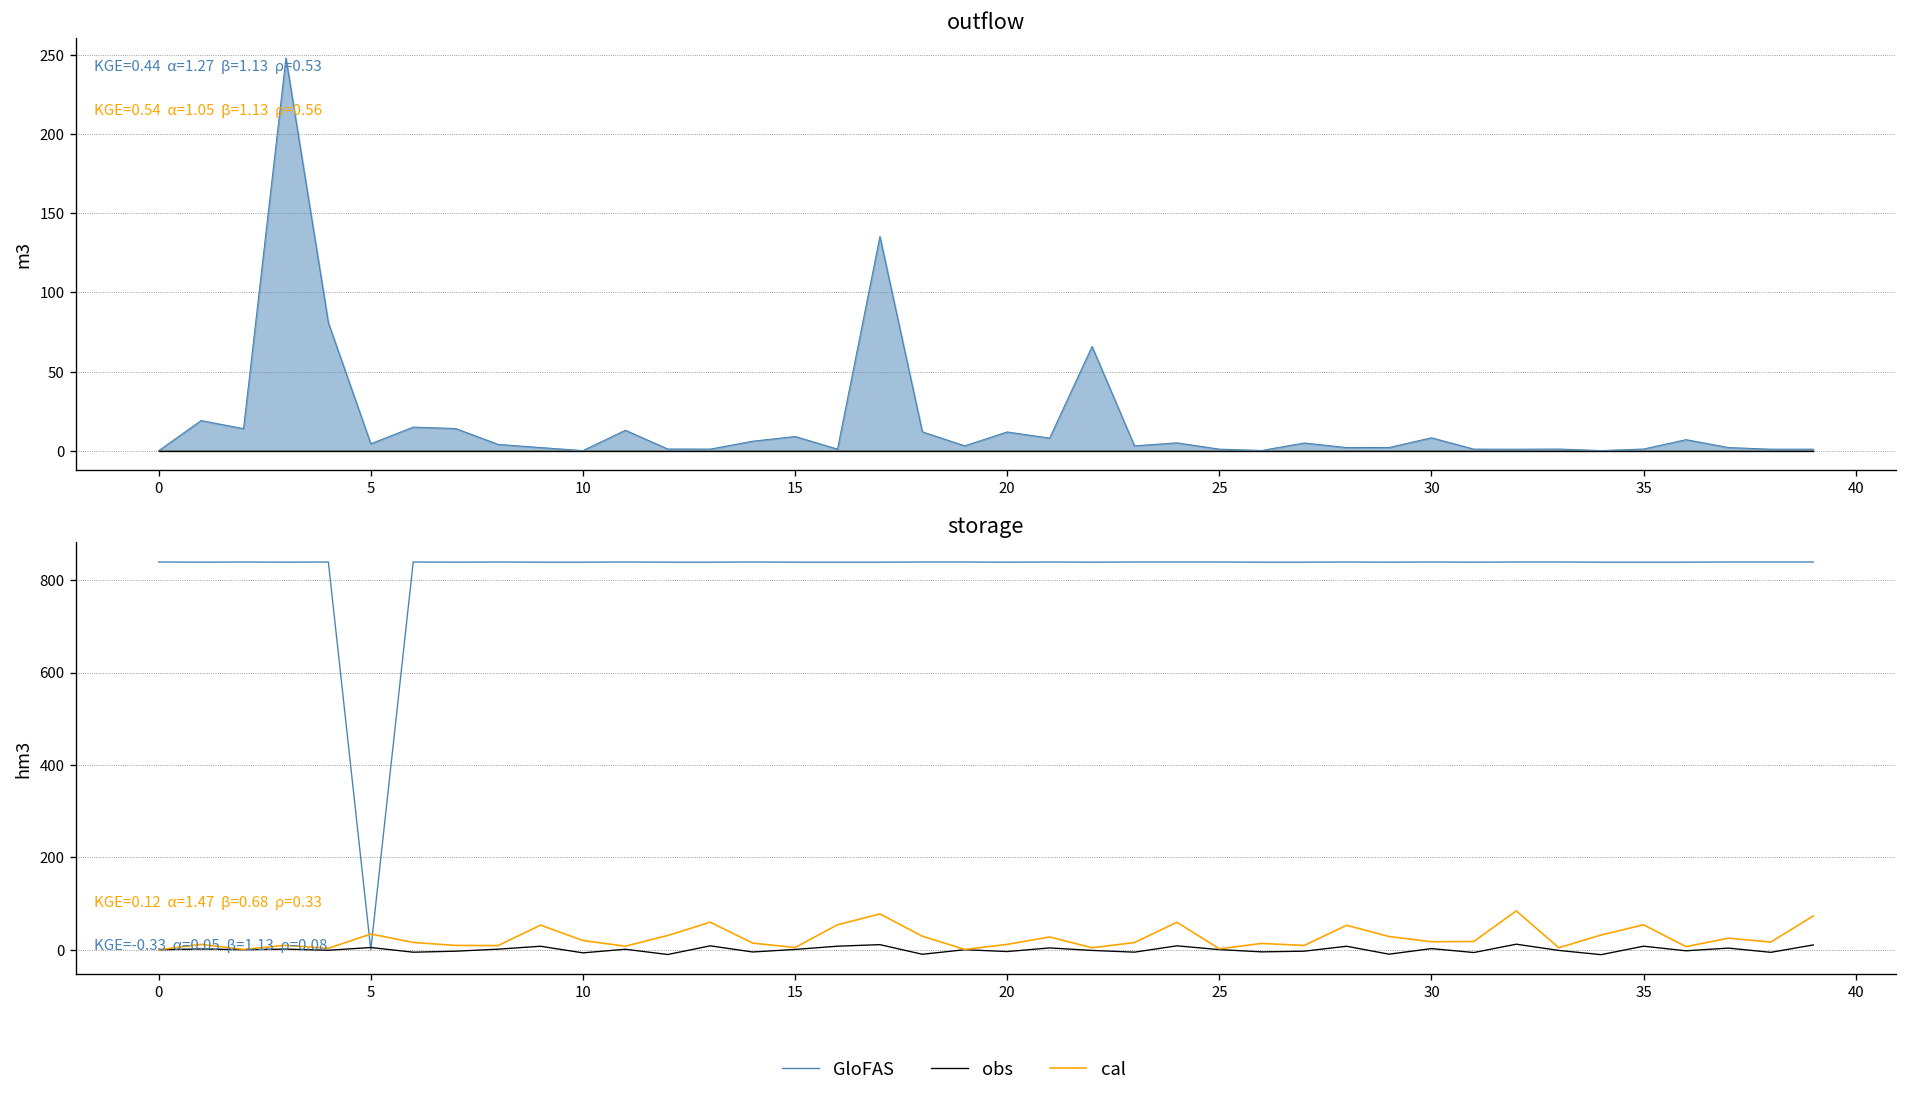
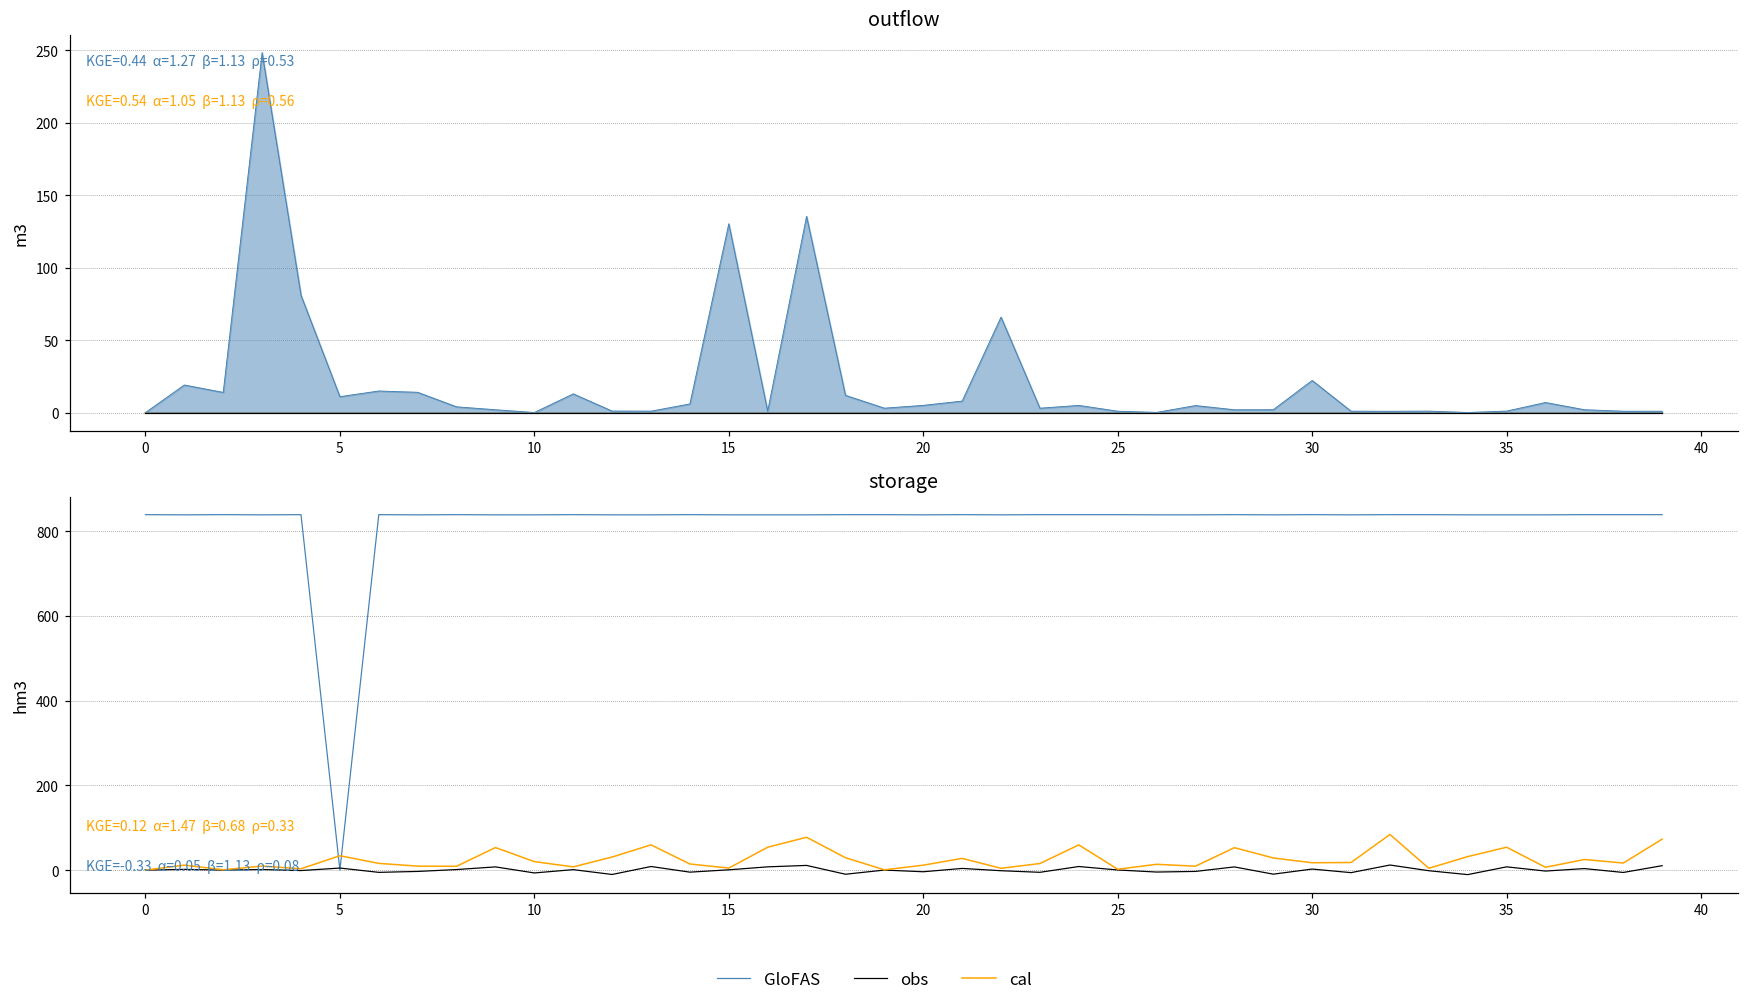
outflow, GloFAS, 5: 4 -> 11
outflow, GloFAS, 15: 9 -> 130
outflow, GloFAS, 20: 12 -> 5
outflow, GloFAS, 30: 8 -> 22
